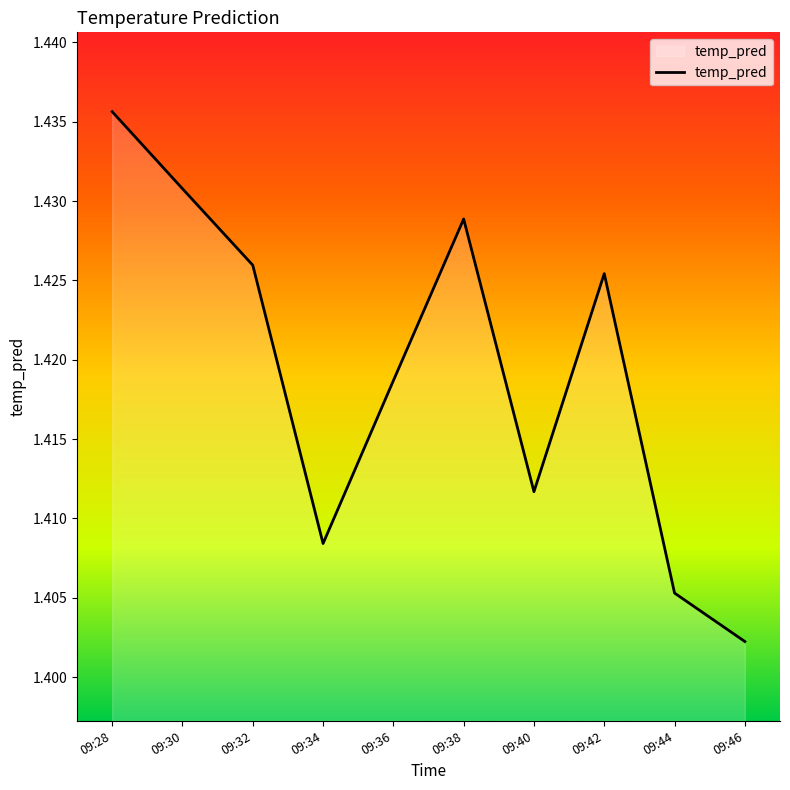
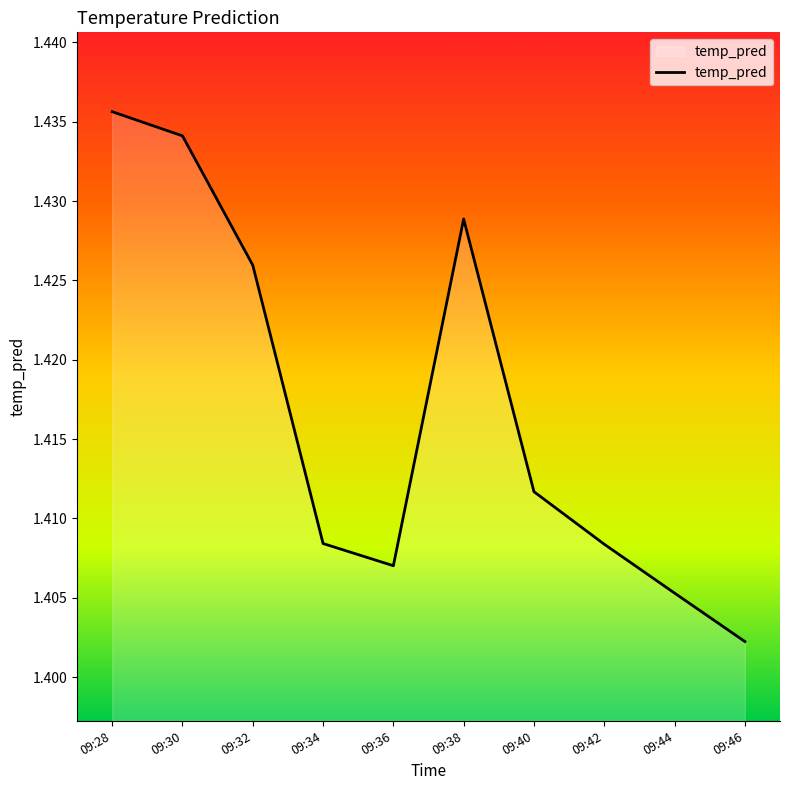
09:30: 1.4308 -> 1.4341
09:36: 1.4187 -> 1.4070
09:42: 1.4254 -> 1.4084
